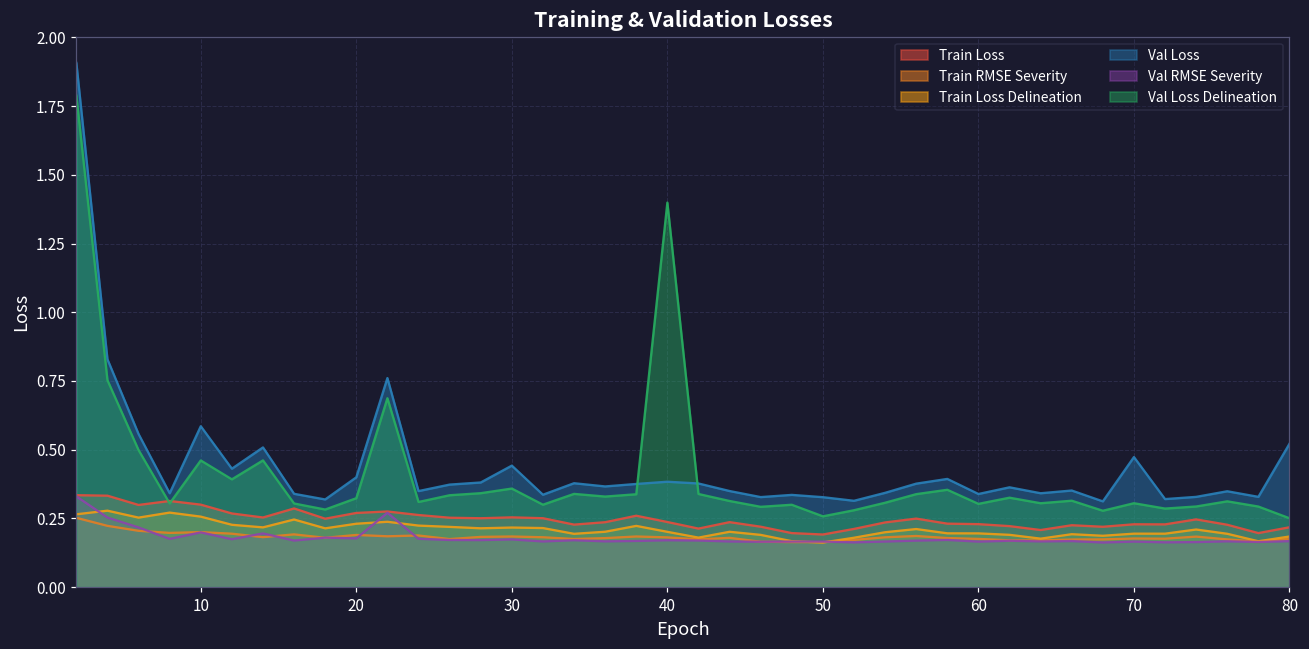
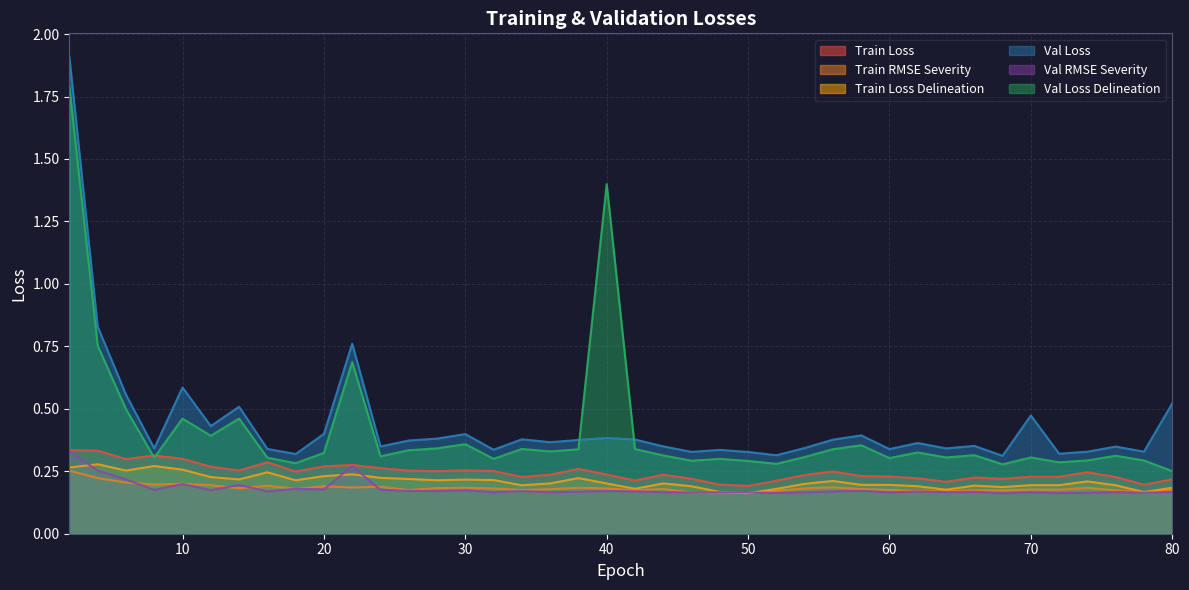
Val Loss, 30: 0.44 -> 0.40
Val Loss Delineation, 50: 0.26 -> 0.29
